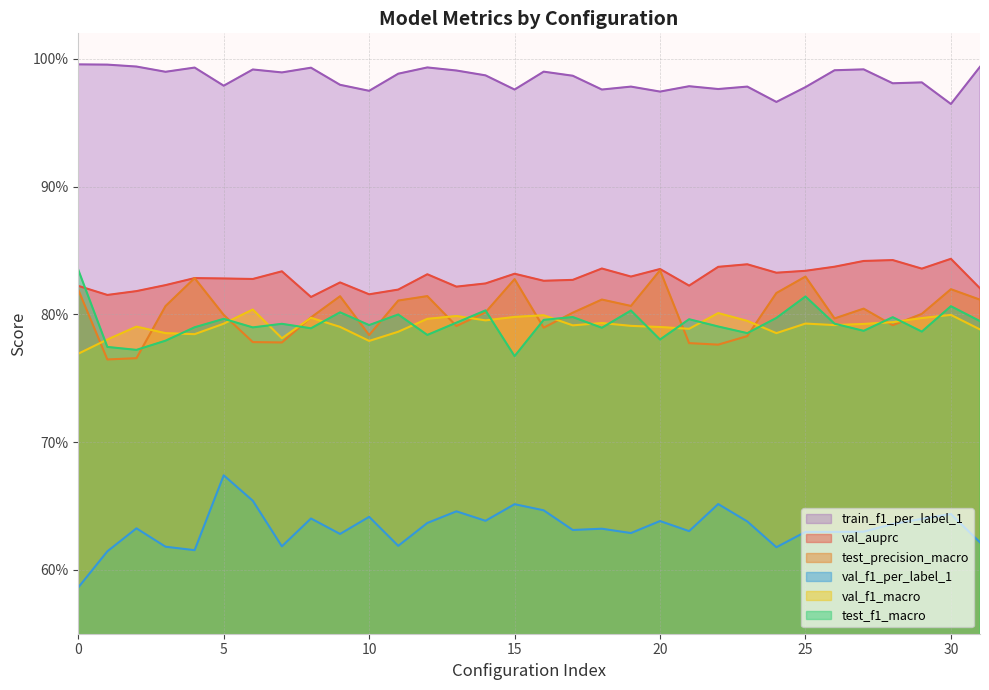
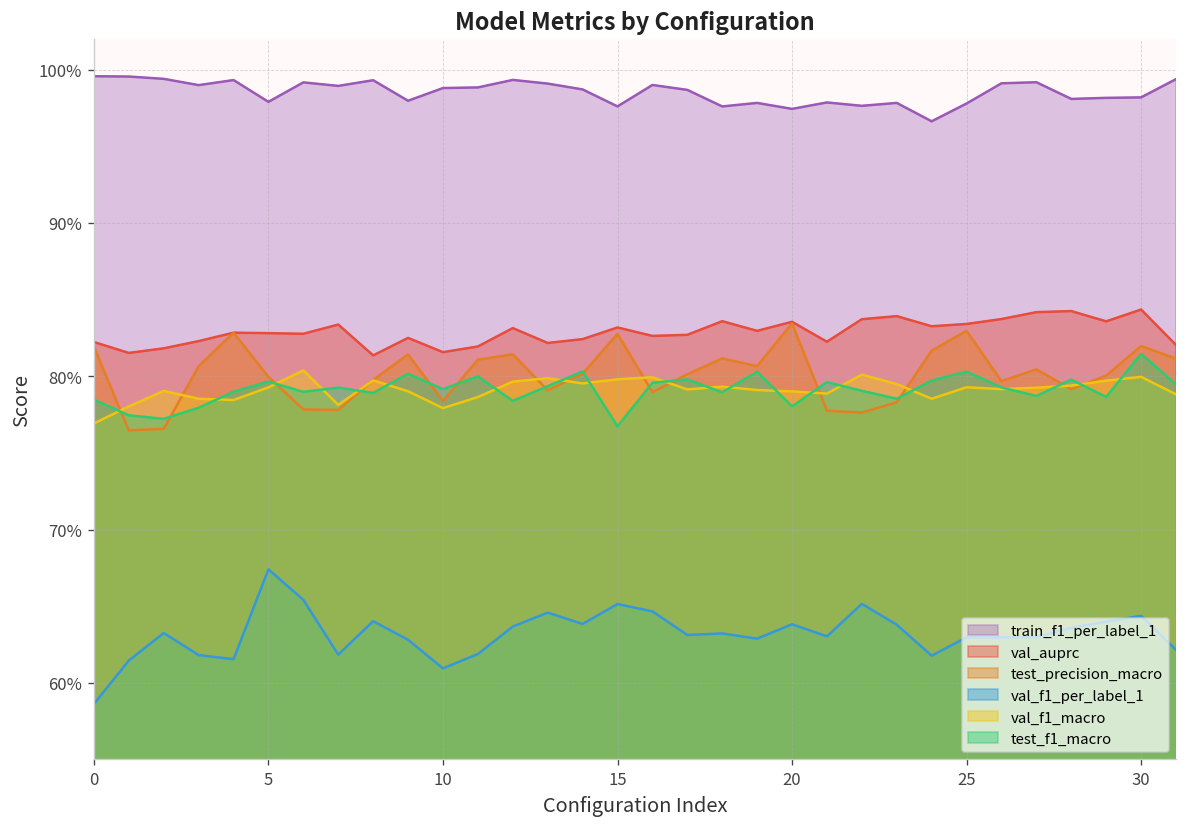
test_f1_macro, 0: 83.5% -> 78.5%
train_f1_per_label_1, 10: 97.5% -> 98.8%
val_f1_per_label_1, 10: 64.2% -> 60.9%
test_f1_macro, 25: 81.4% -> 80.3%
train_f1_per_label_1, 30: 96.5% -> 98.2%
test_f1_macro, 30: 80.6% -> 81.5%
